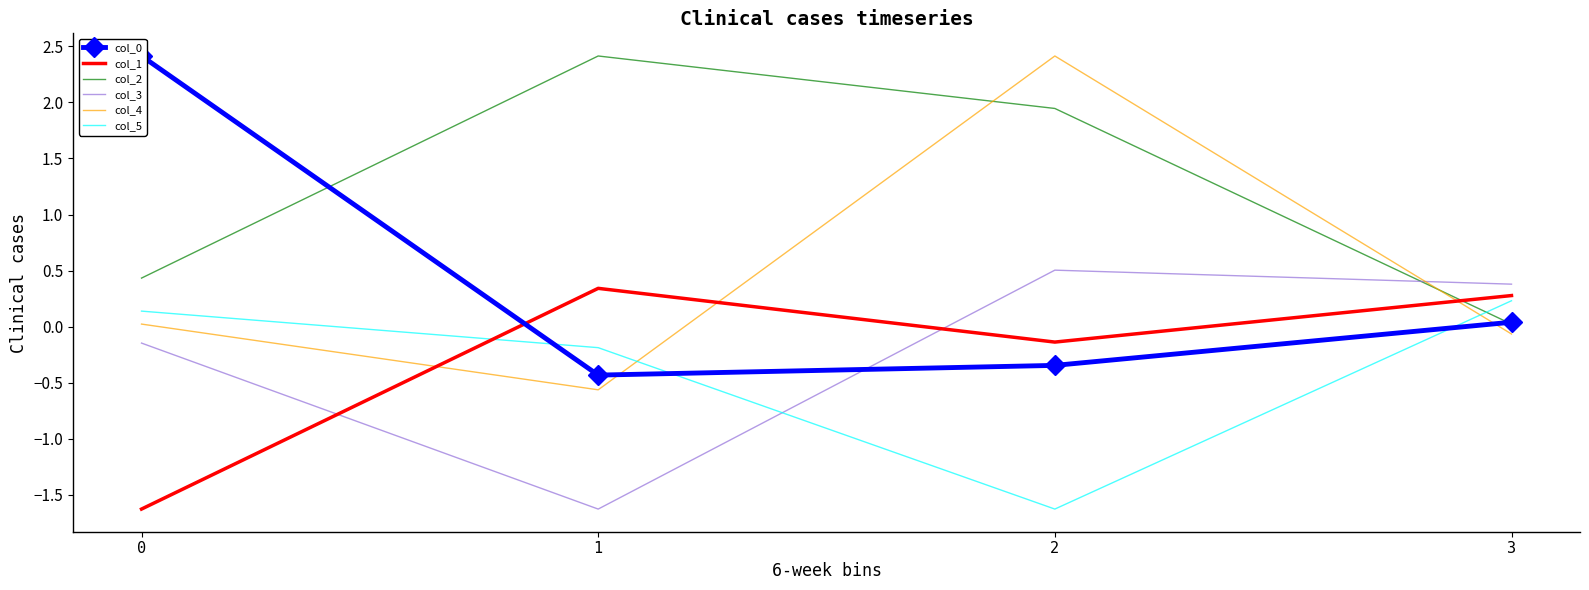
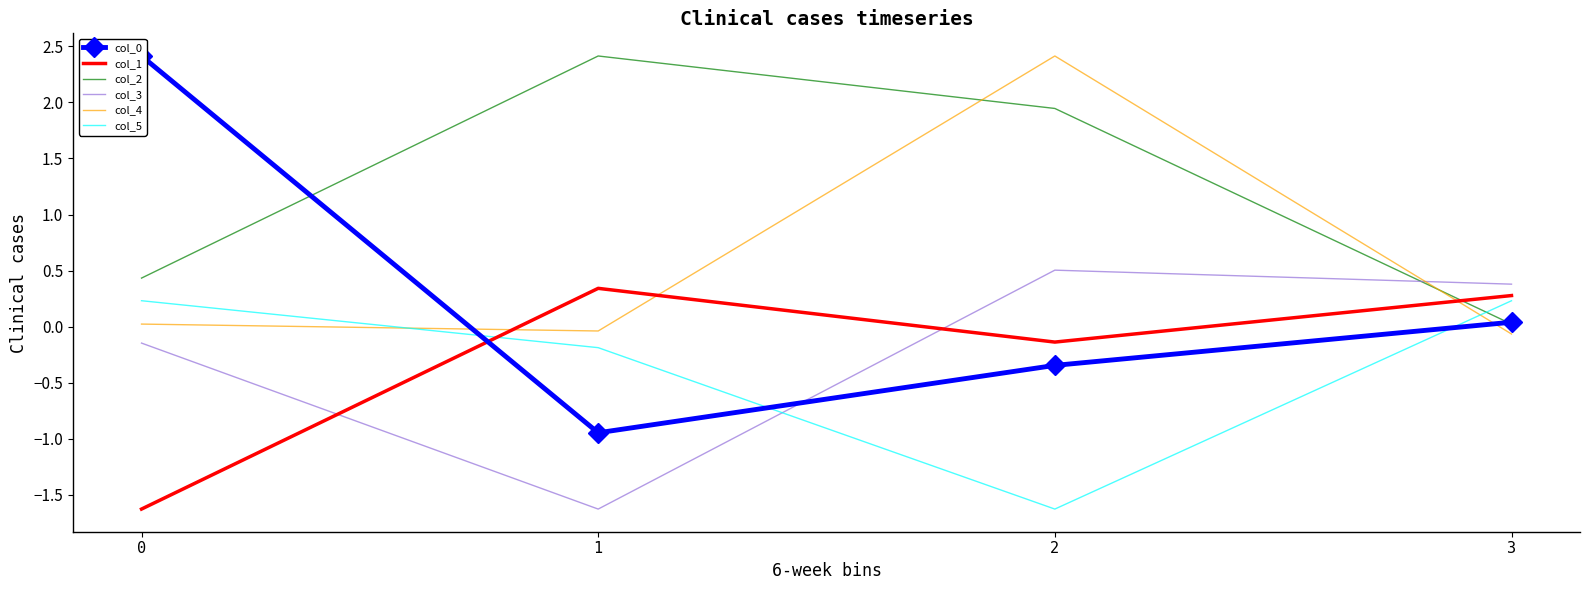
col_5, 0: 0.14 -> 0.23
col_0, 1: -0.43 -> -0.95
col_4, 1: -0.56 -> -0.04
